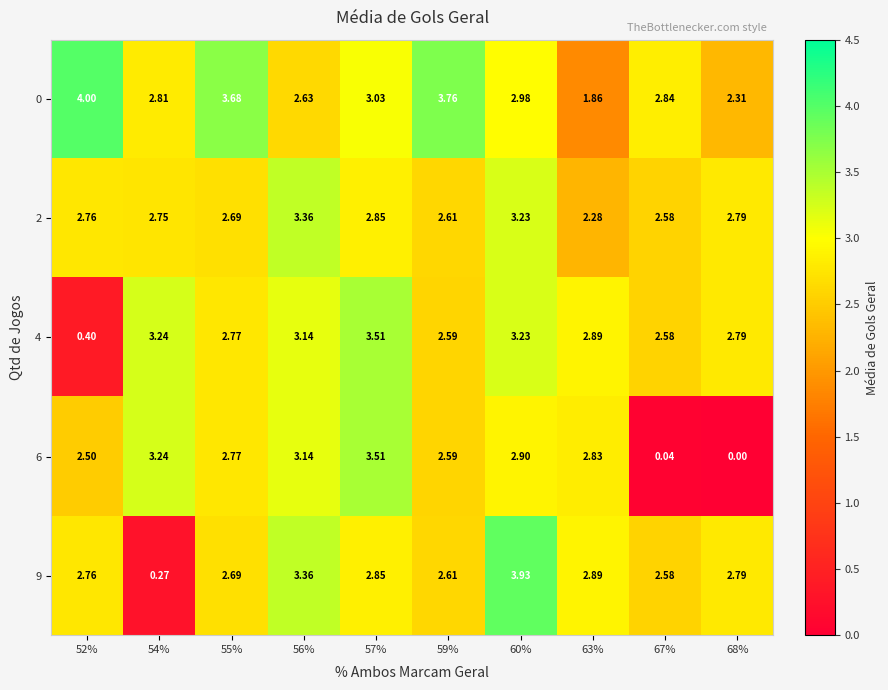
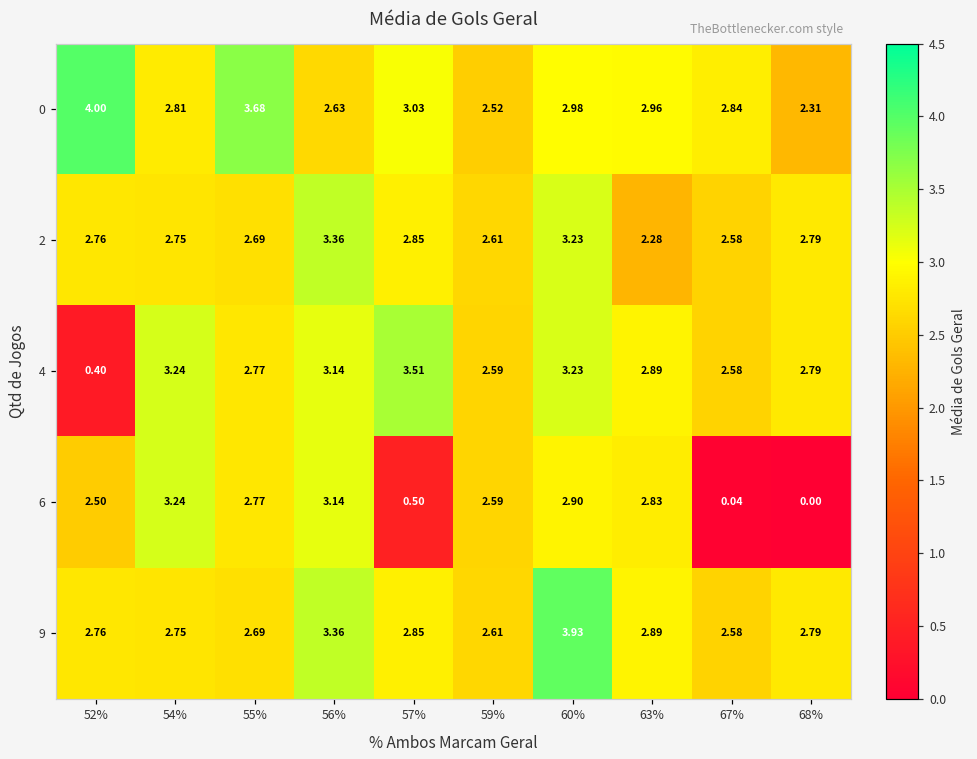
0, 59%: 3.76 -> 2.52
0, 63%: 1.86 -> 2.96
6, 57%: 3.51 -> 0.50
9, 54%: 0.27 -> 2.75
